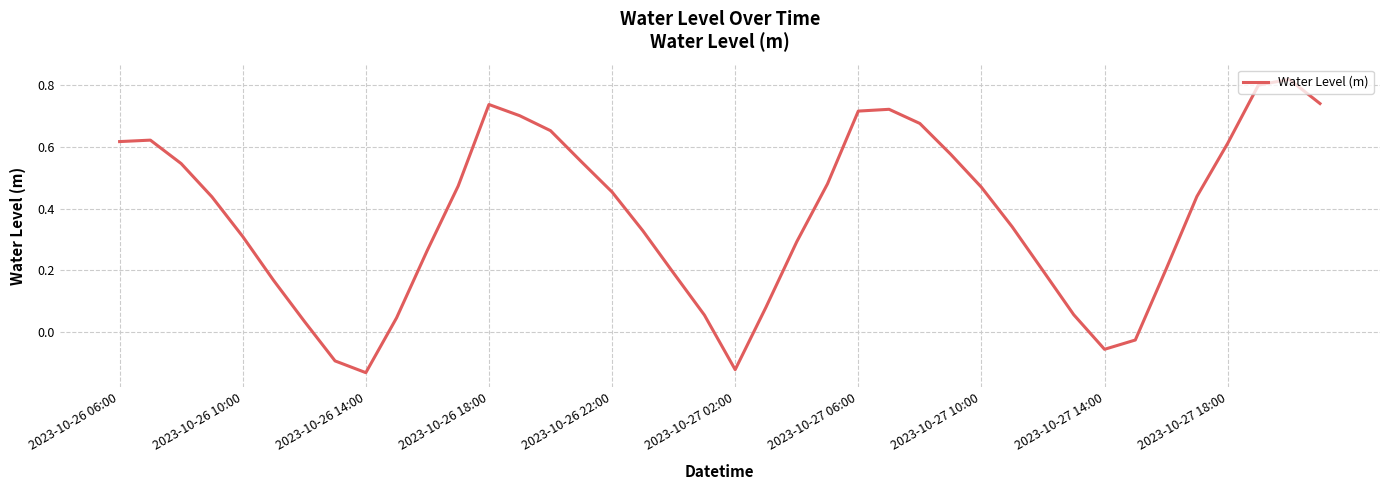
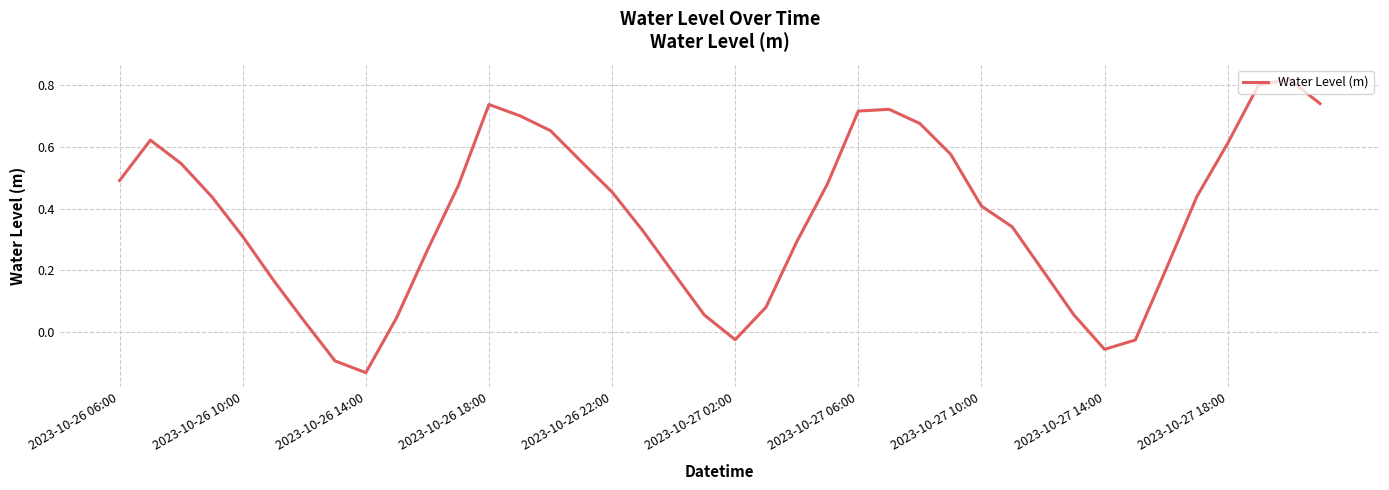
2023-10-26 06:00: 0.62 -> 0.49
2023-10-27 02:00: -0.12 -> -0.02
2023-10-27 10:00: 0.47 -> 0.41
